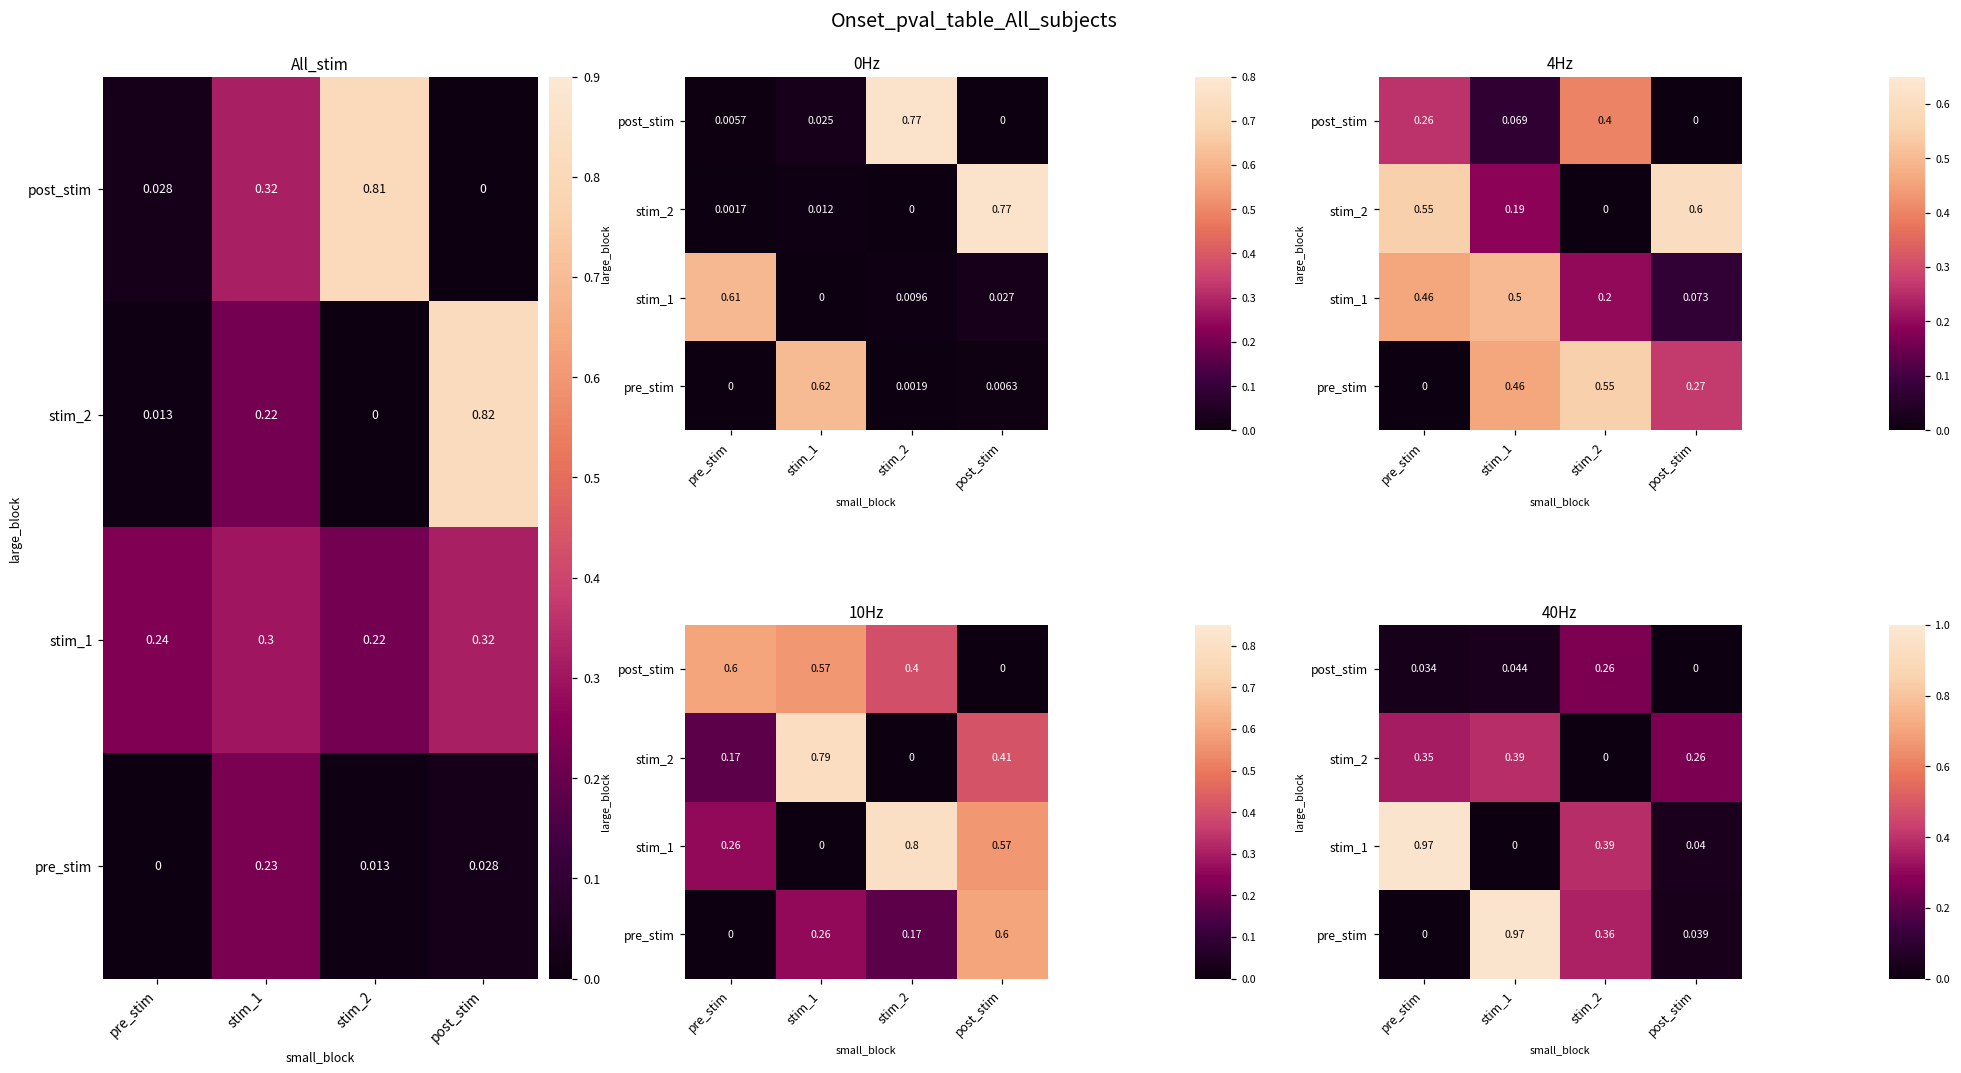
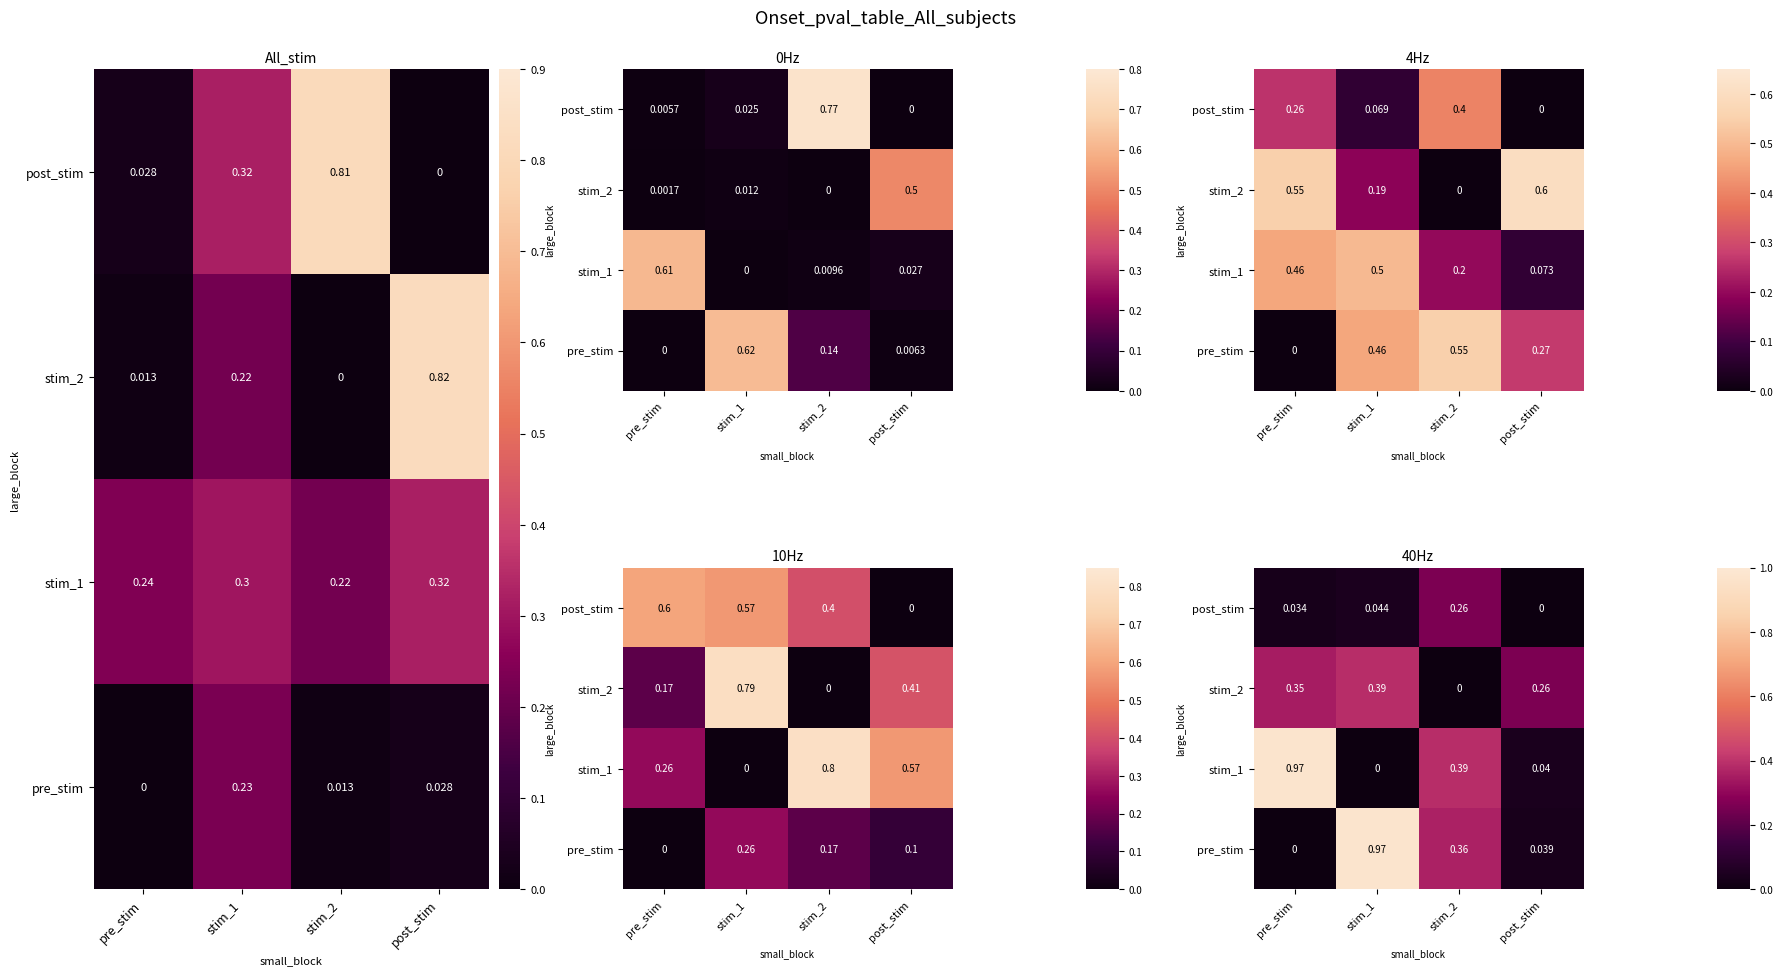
0Hz, stim_2, post_stim: 0.77 -> 0.5
0Hz, pre_stim, stim_2: 0.0019 -> 0.14
10Hz, pre_stim, post_stim: 0.6 -> 0.1
